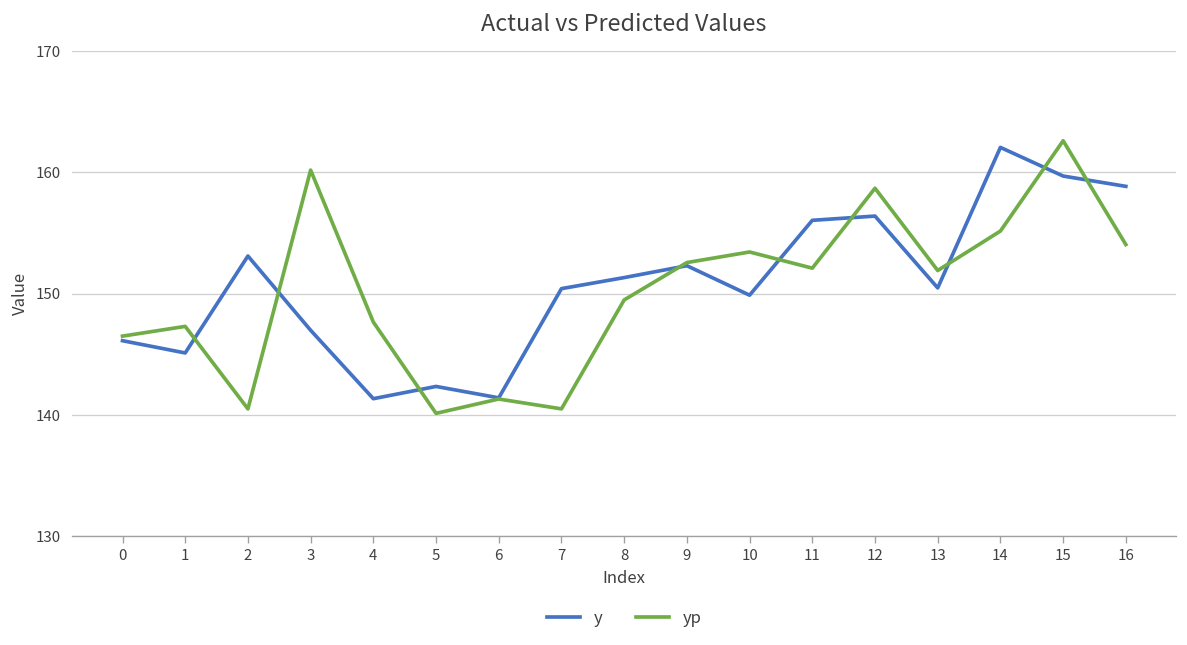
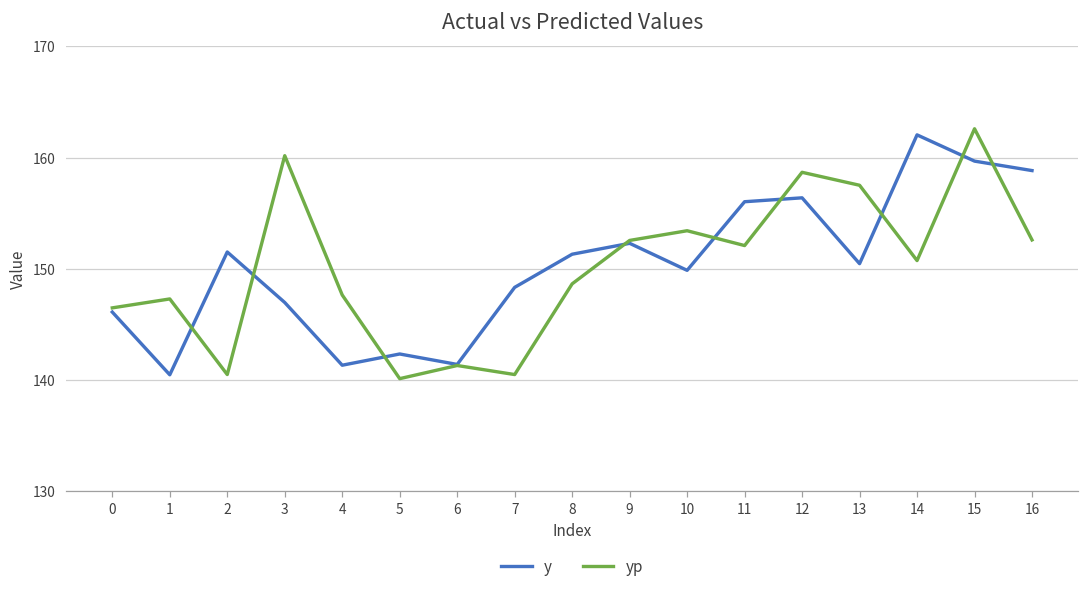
y, 1: 145.1 -> 140.5
y, 2: 153.1 -> 151.5
y, 7: 150.4 -> 148.3
yp, 8: 149.5 -> 148.7
yp, 13: 151.9 -> 157.5
yp, 14: 155.2 -> 150.7
yp, 16: 154.0 -> 152.6
